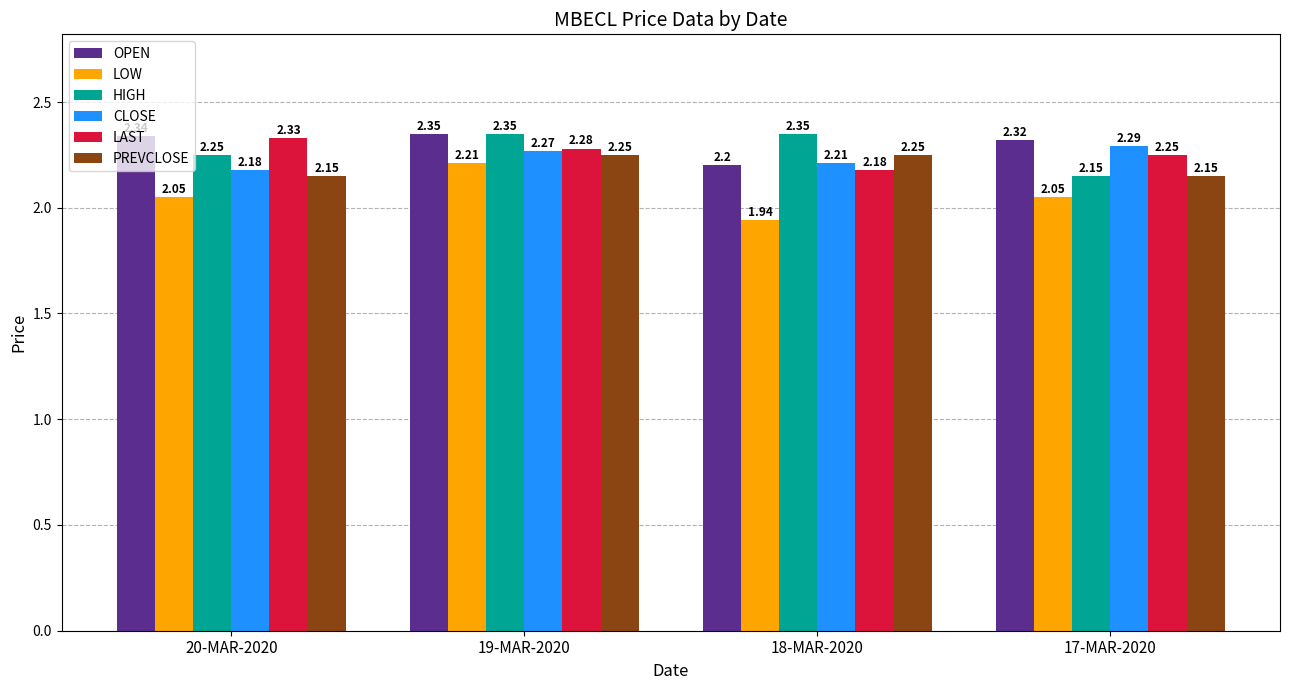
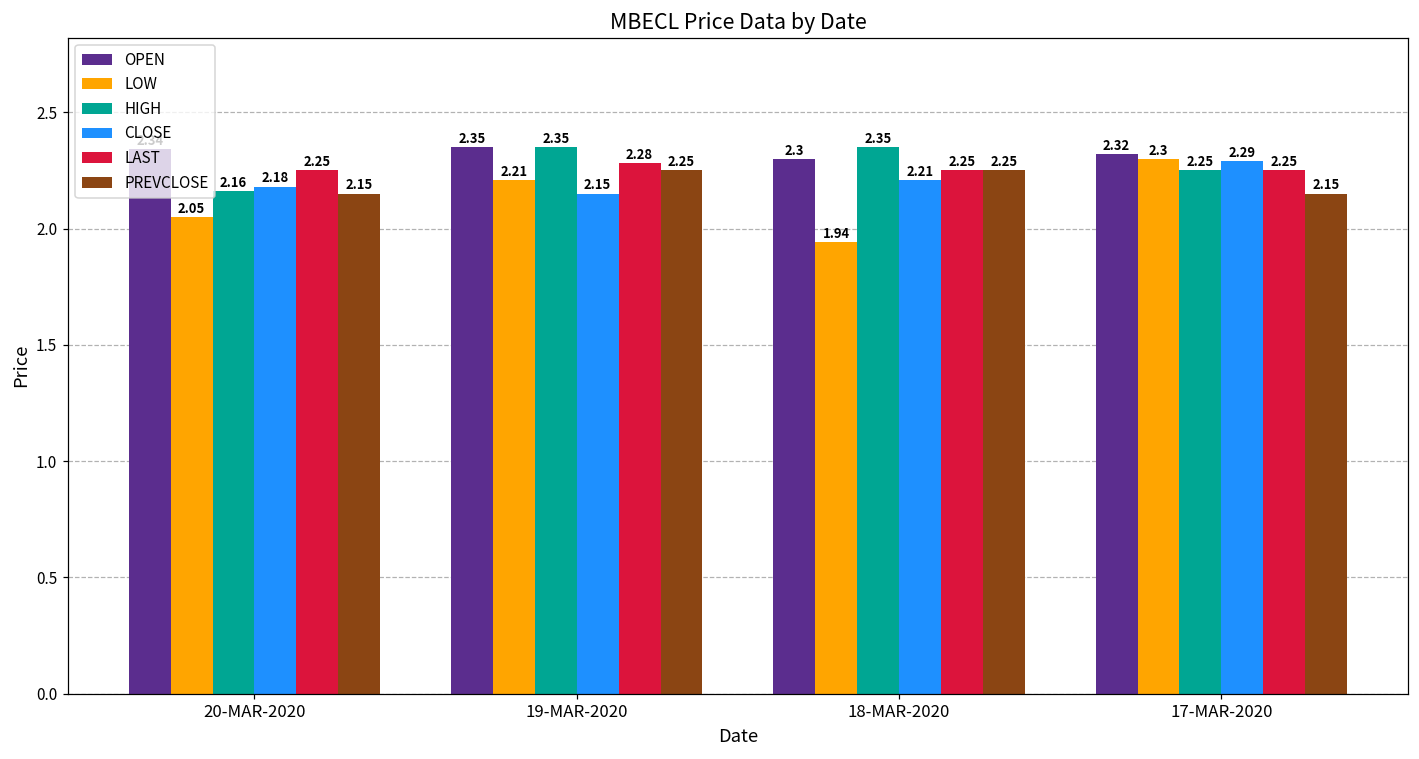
HIGH, 20-MAR-2020: 2.25 -> 2.16
LAST, 20-MAR-2020: 2.33 -> 2.25
CLOSE, 19-MAR-2020: 2.27 -> 2.15
OPEN, 18-MAR-2020: 2.2 -> 2.3
LAST, 18-MAR-2020: 2.18 -> 2.25
LOW, 17-MAR-2020: 2.05 -> 2.3
HIGH, 17-MAR-2020: 2.15 -> 2.25
